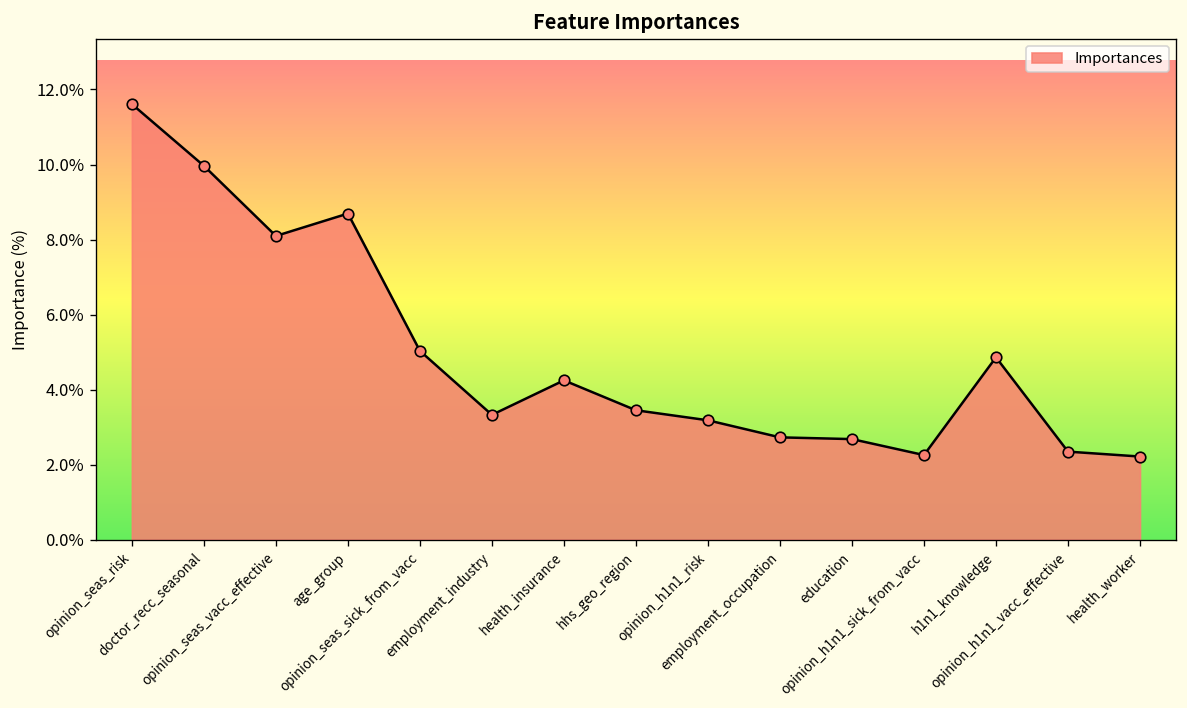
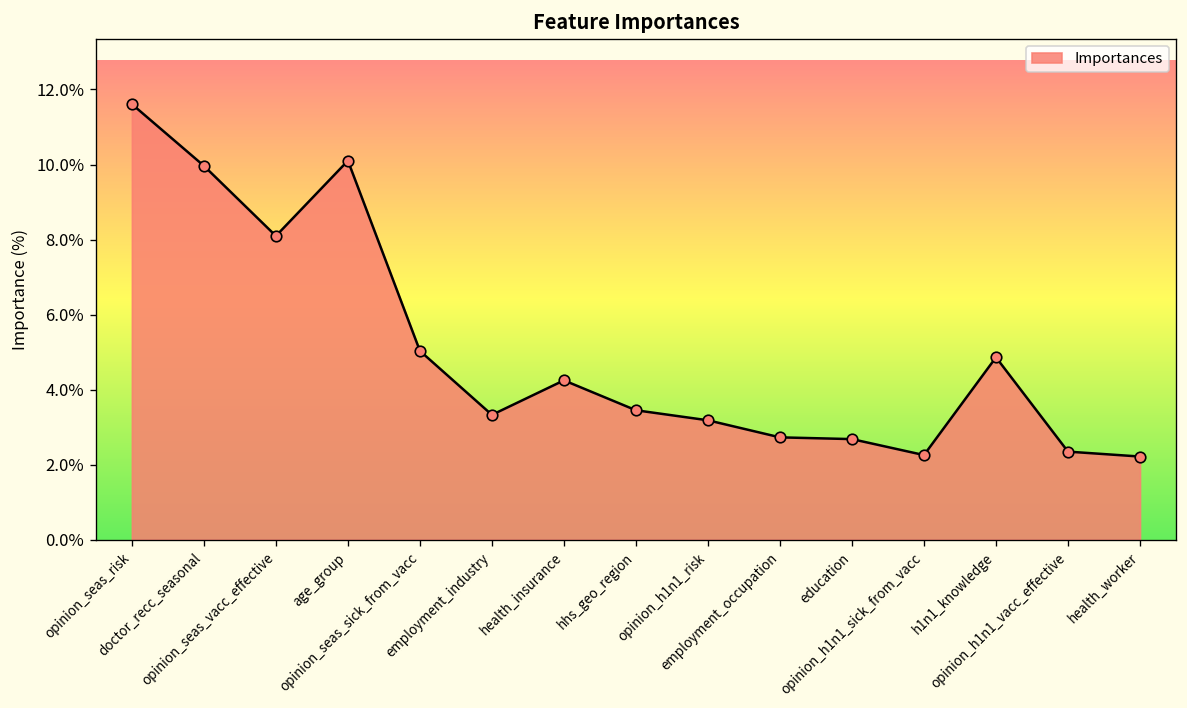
age_group: 8.7% -> 10.1%
